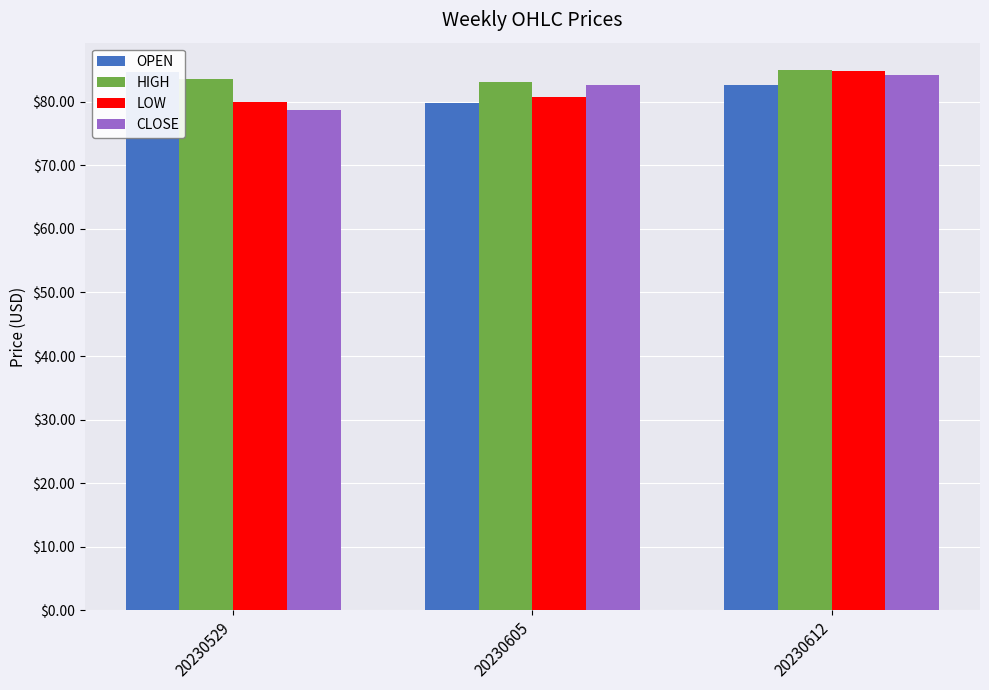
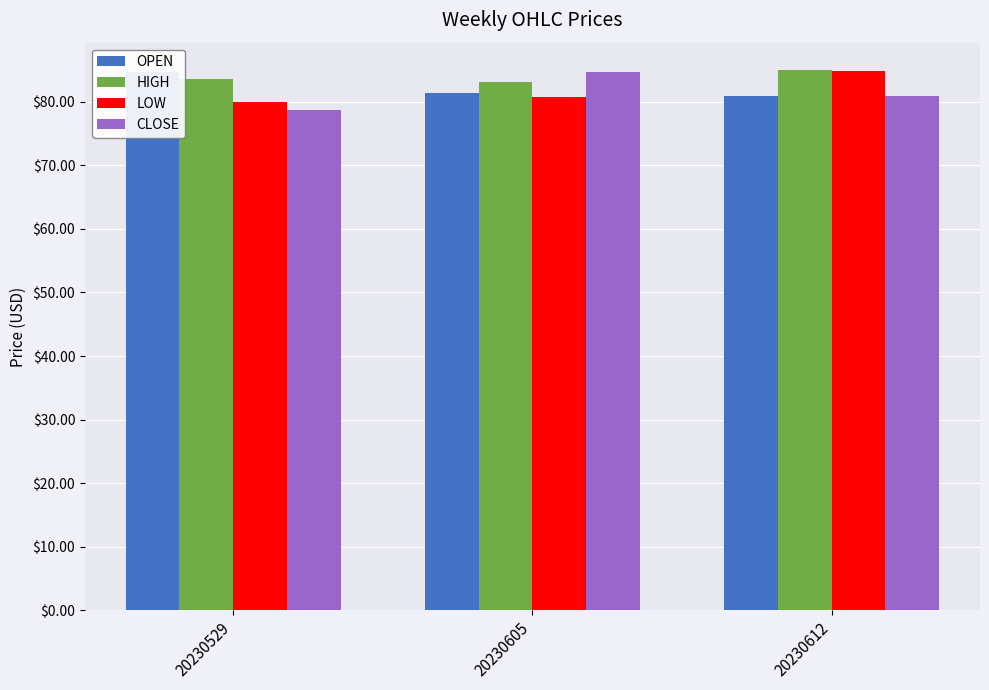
OPEN, 20230605: $80 -> $81
CLOSE, 20230605: $83 -> $85
OPEN, 20230612: $83 -> $81
CLOSE, 20230612: $84 -> $81
